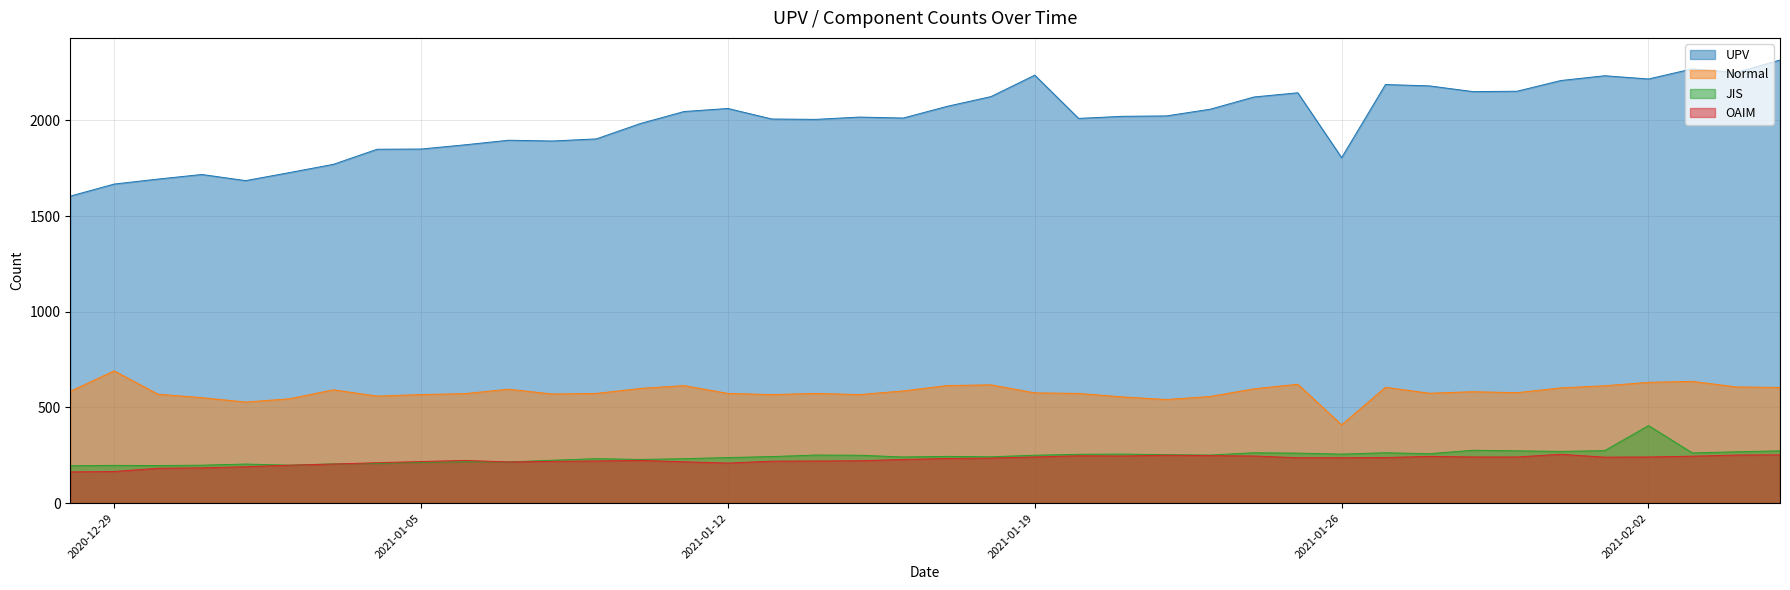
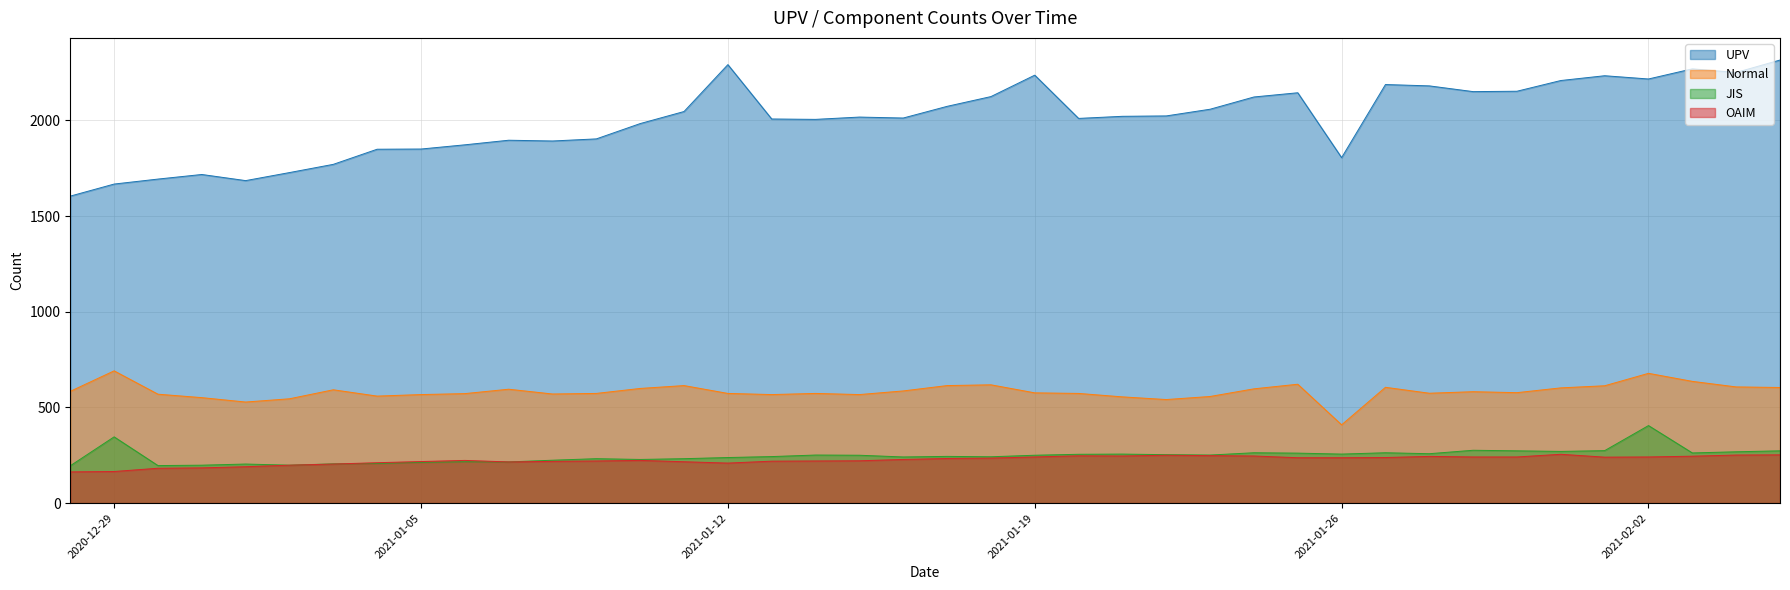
JIS, 2020-12-29: 200 -> 350
UPV, 2021-01-12: 2060 -> 2290
Normal, 2021-02-02: 630 -> 680
